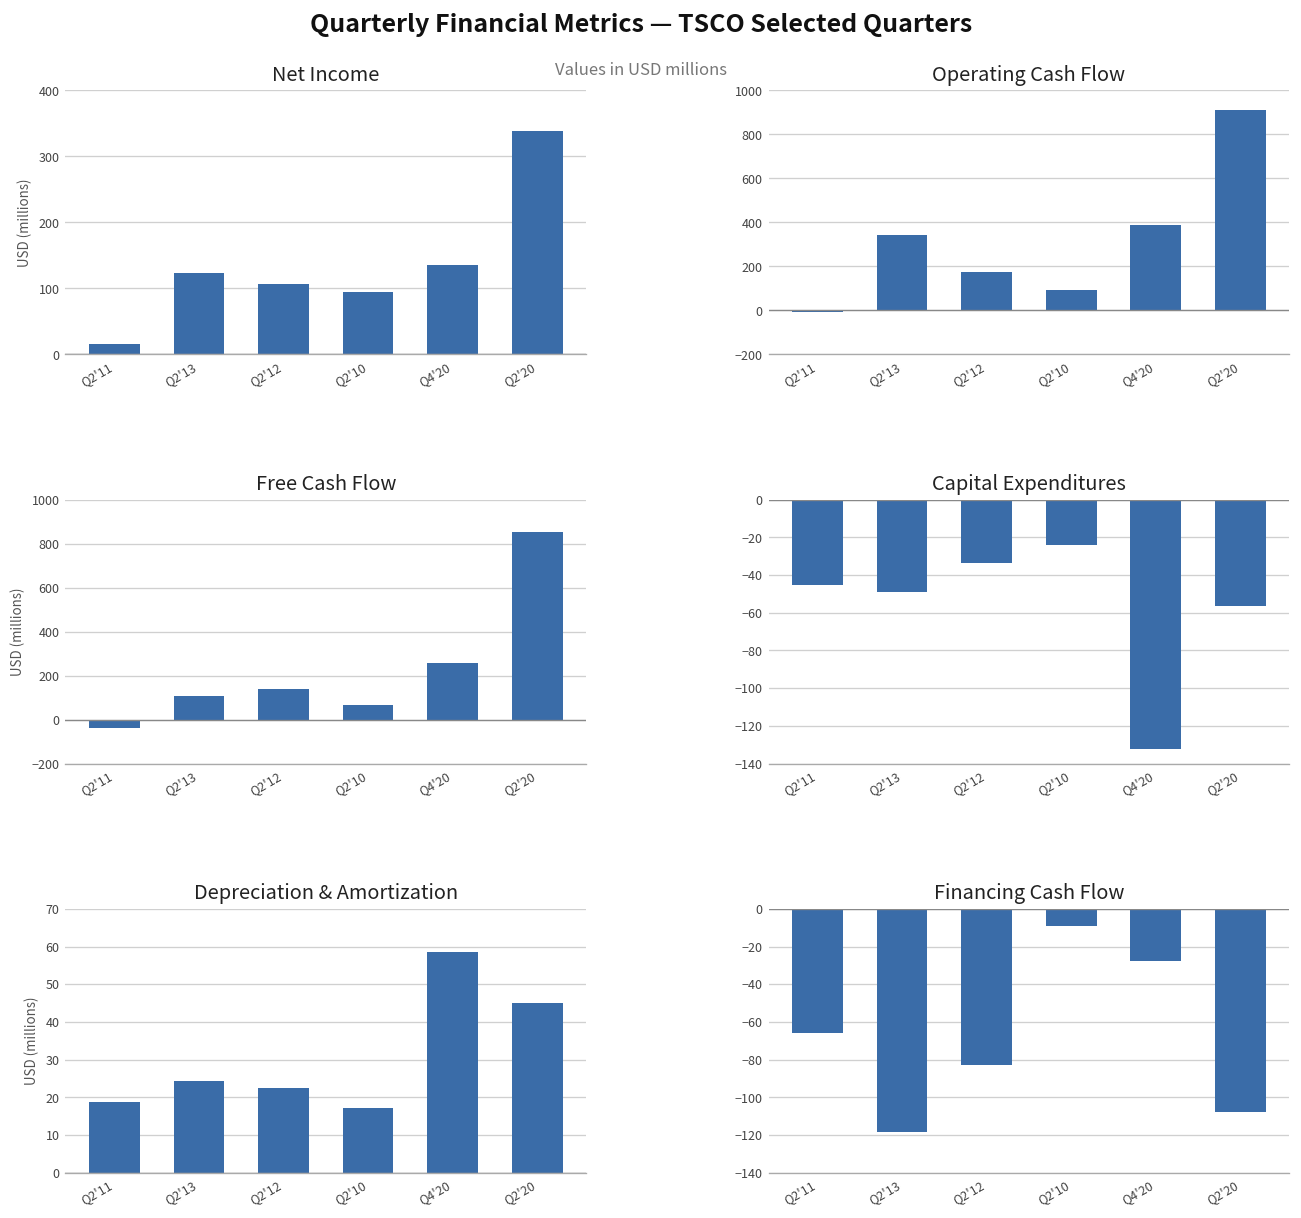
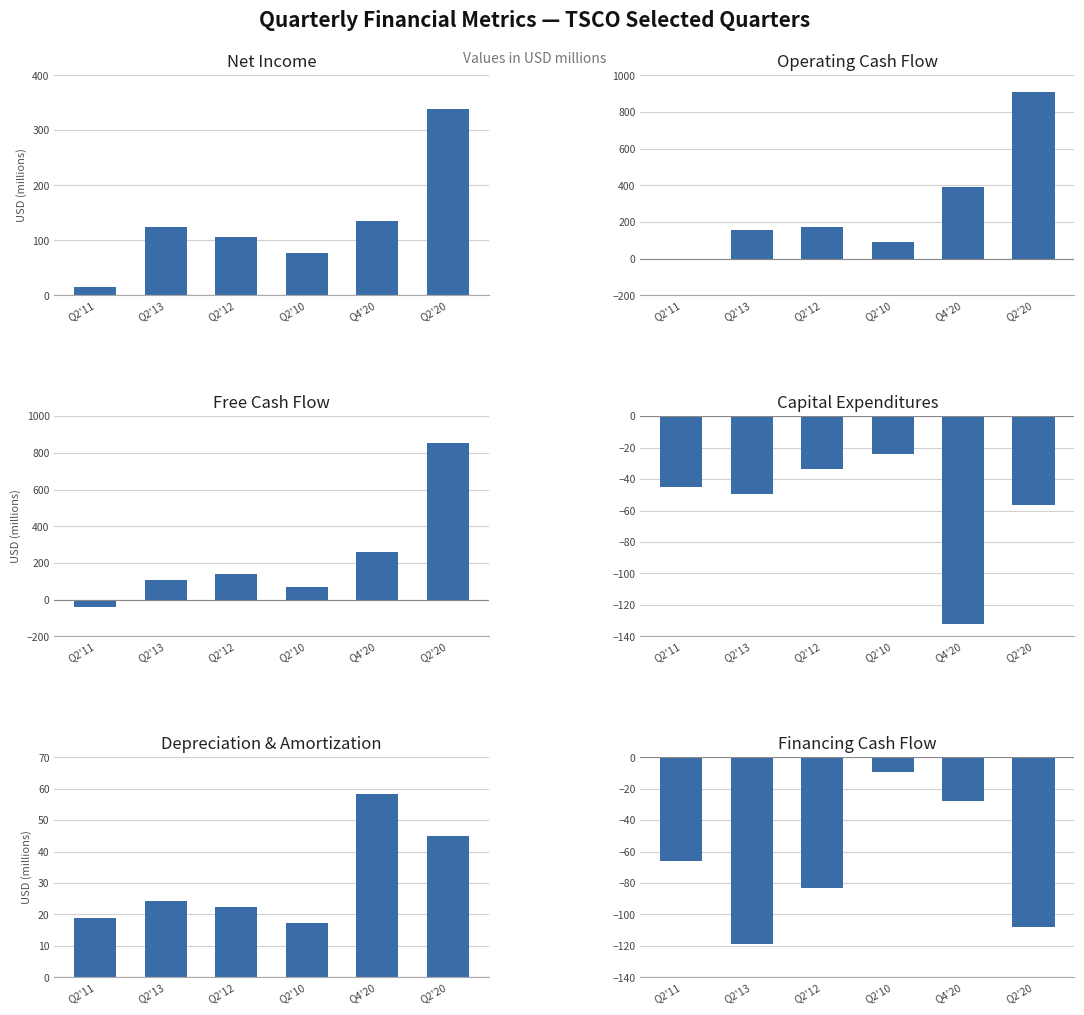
Net Income, Q2'10: 100 -> 80
Operating Cash Flow, Q2'13: 340 -> 160
